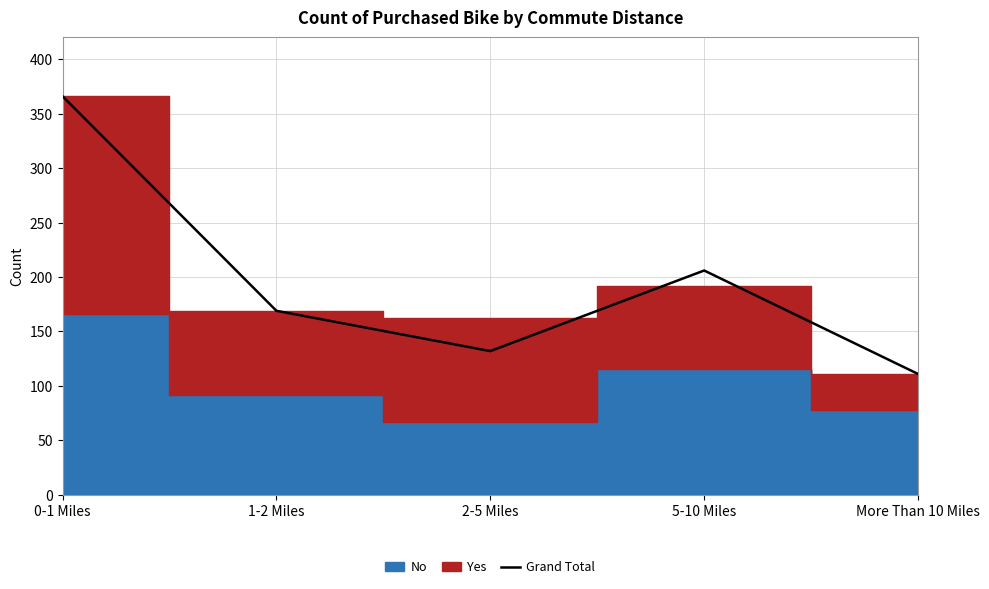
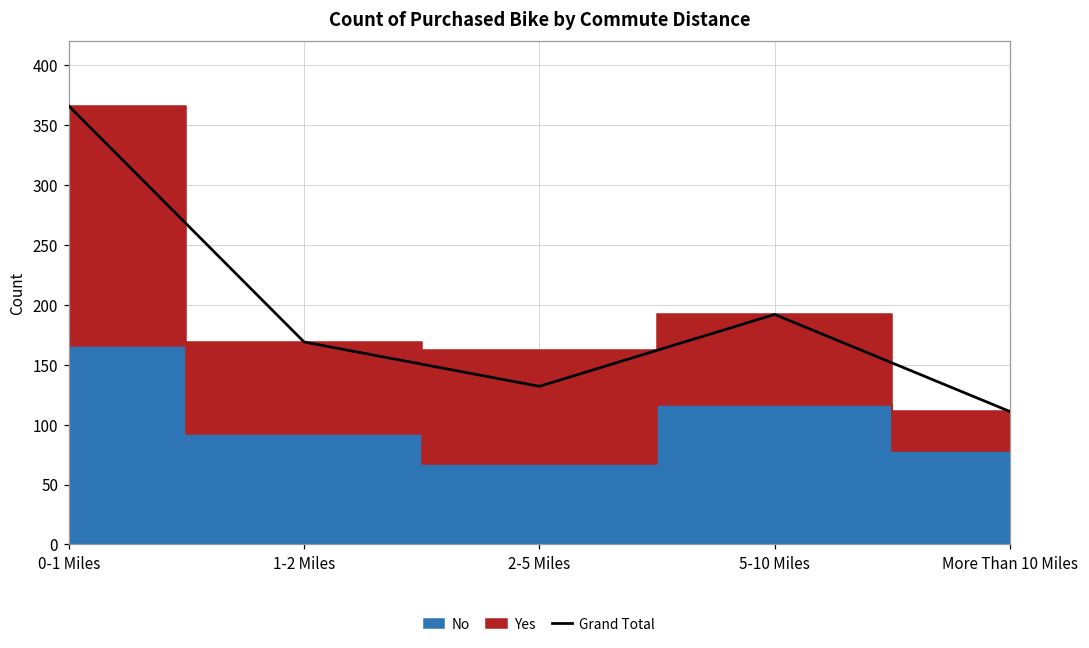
Grand Total, 5-10 Miles: 206 -> 192
